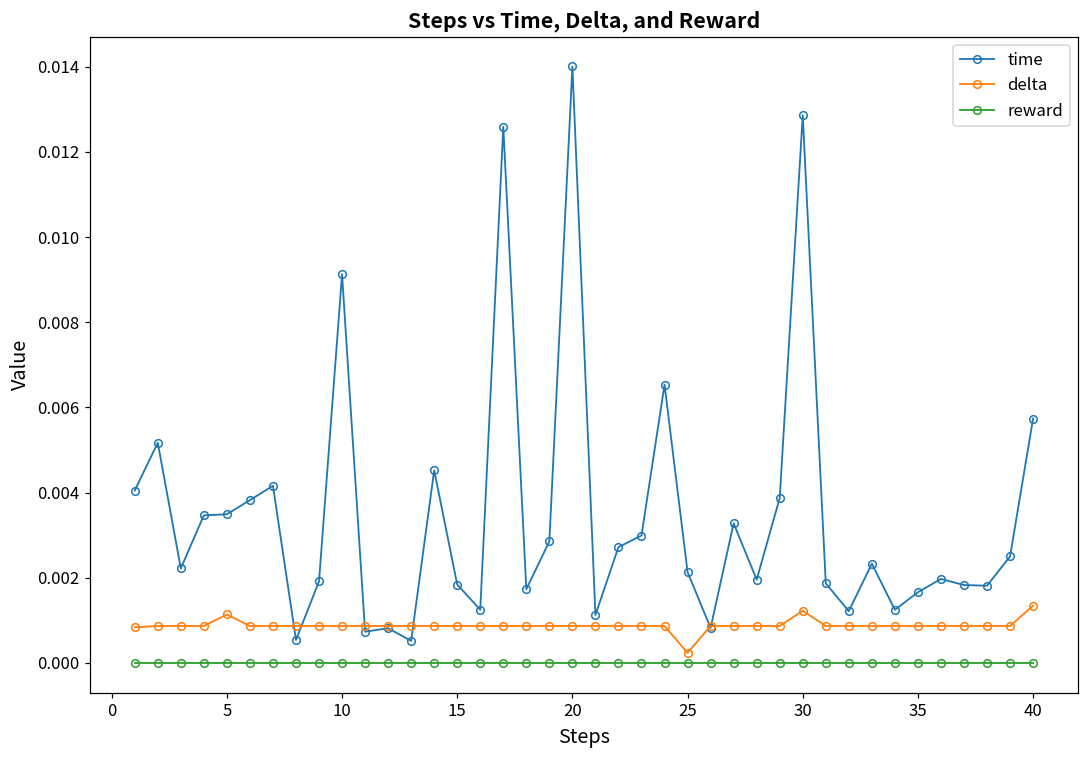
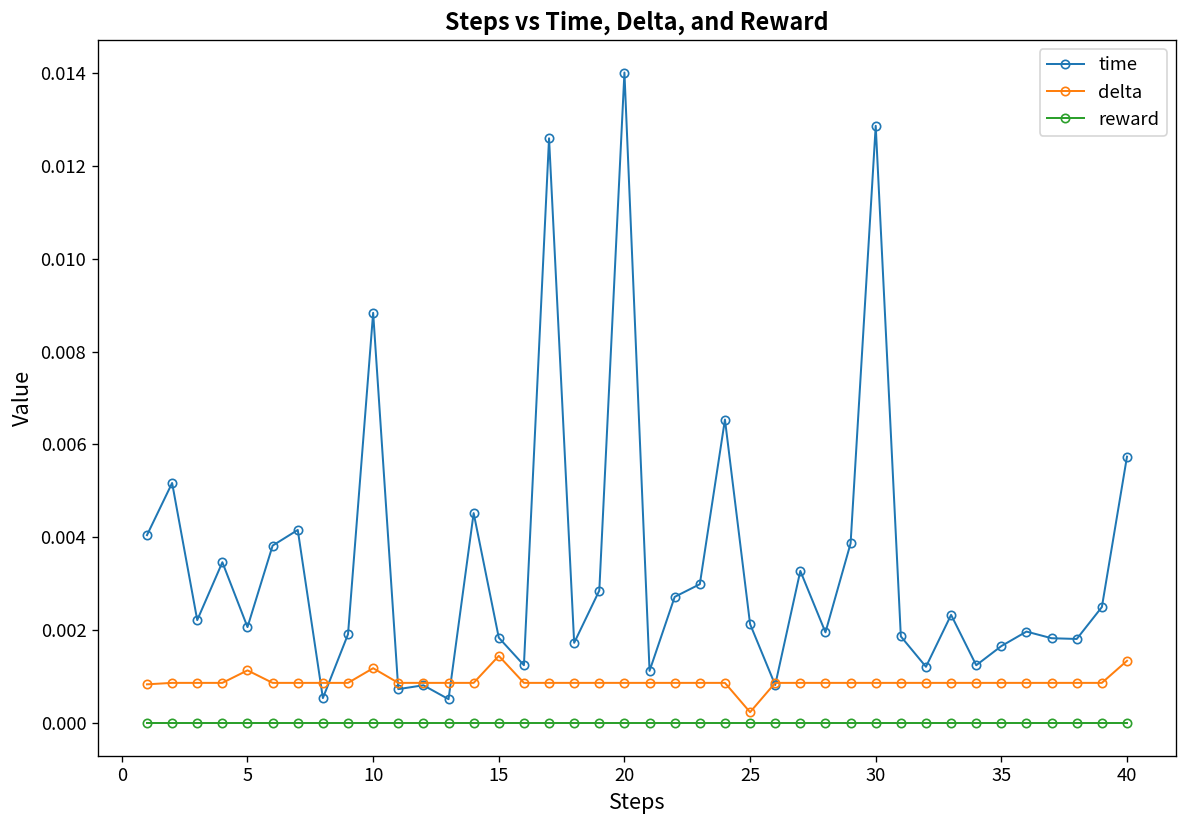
time, 5: 0.0035 -> 0.0021
time, 10: 0.0091 -> 0.0088
delta, 10: 0.0009 -> 0.0012
delta, 15: 0.0009 -> 0.0014
delta, 30: 0.0012 -> 0.0009
